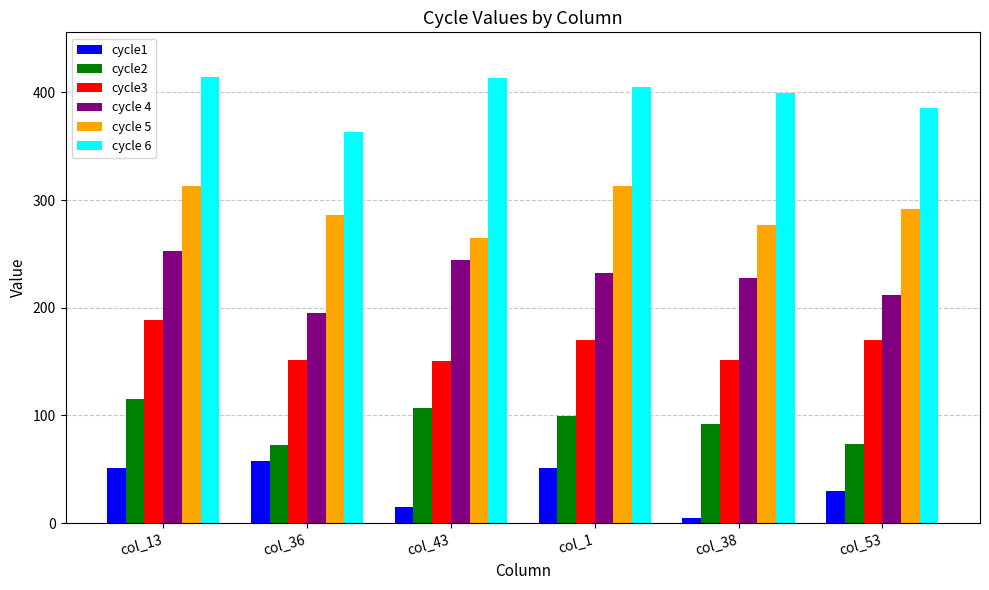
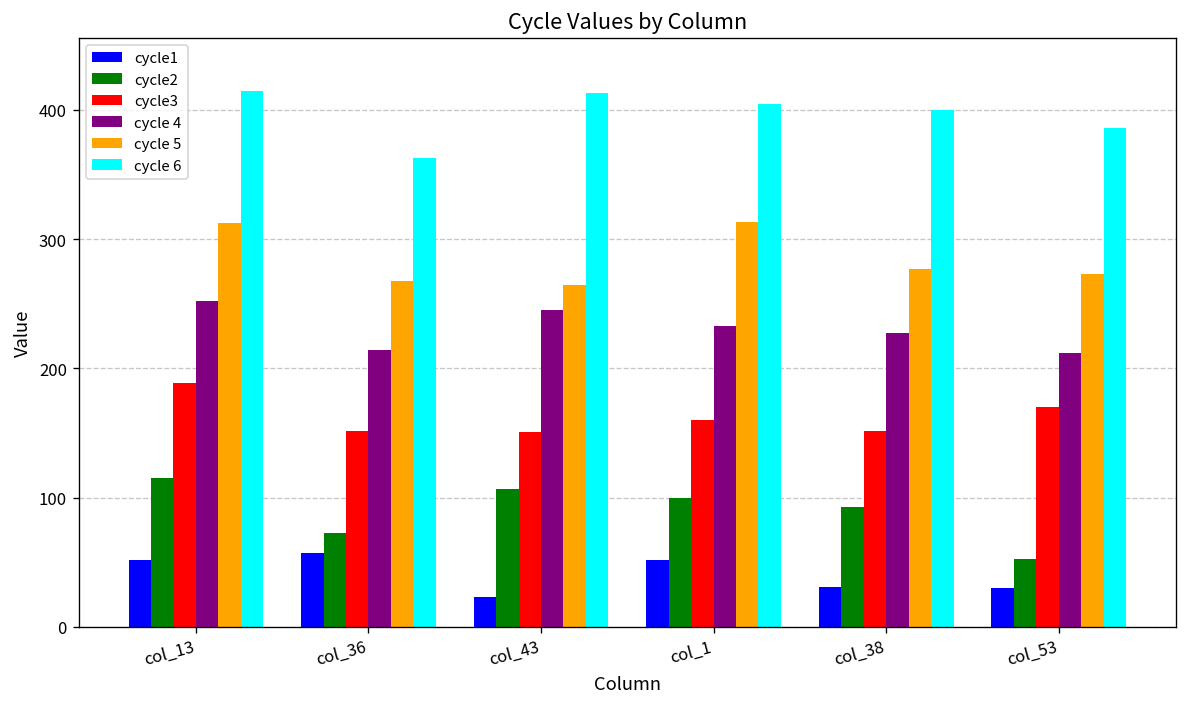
cycle 4, col_36: 196 -> 214
cycle 5, col_36: 286 -> 268
cycle1, col_43: 15 -> 23
cycle3, col_1: 170 -> 160
cycle1, col_38: 5 -> 31
cycle2, col_53: 73 -> 52
cycle 5, col_53: 292 -> 273
